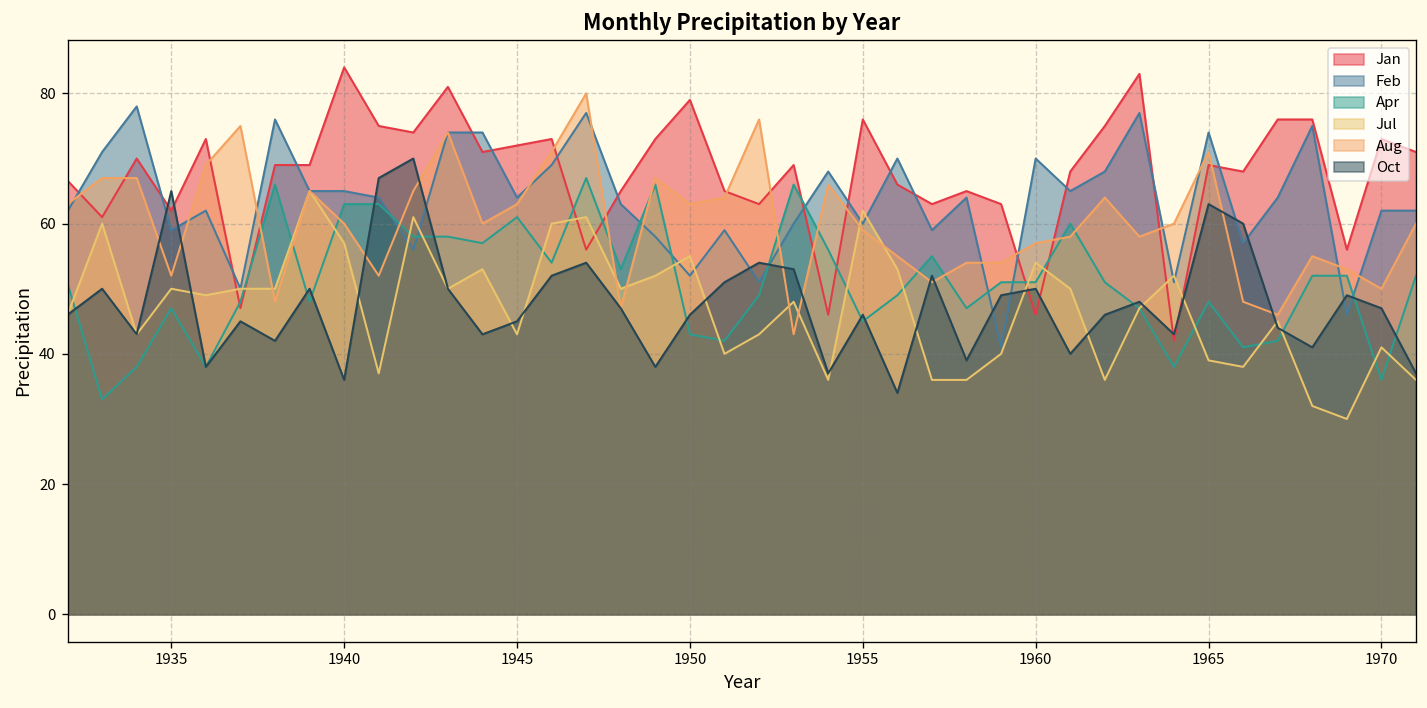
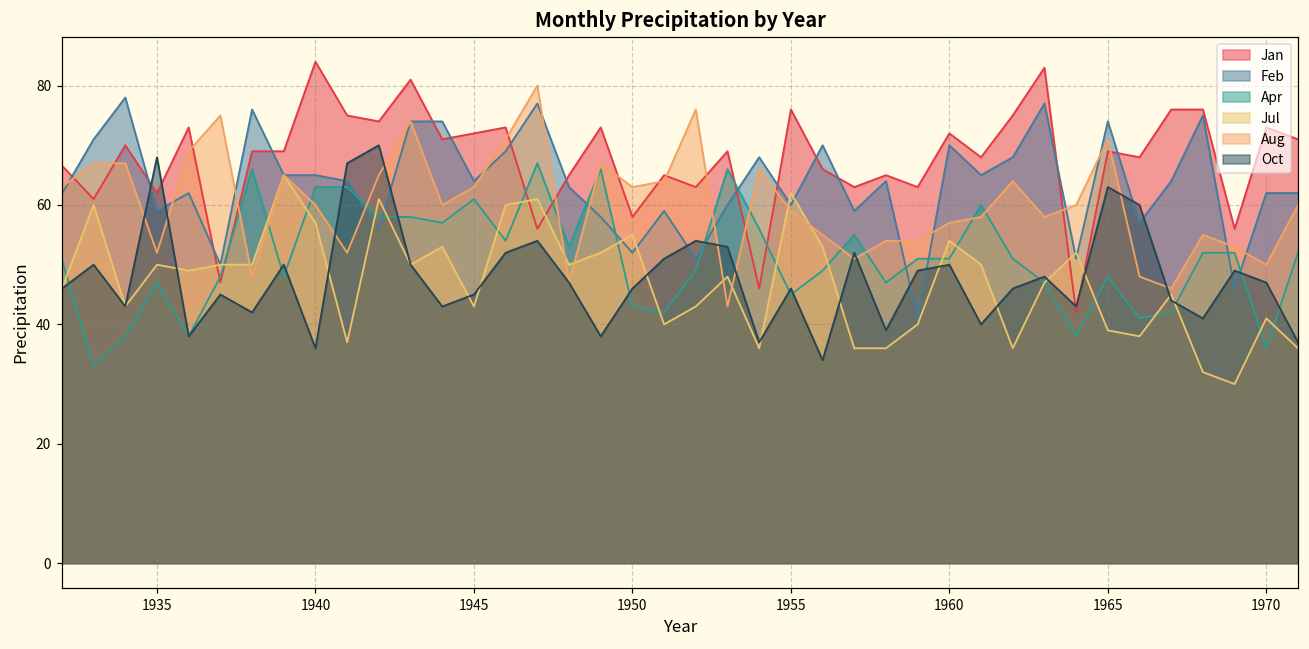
Oct, 1935: 65 -> 68
Jan, 1950: 79 -> 58
Jan, 1960: 46 -> 72
